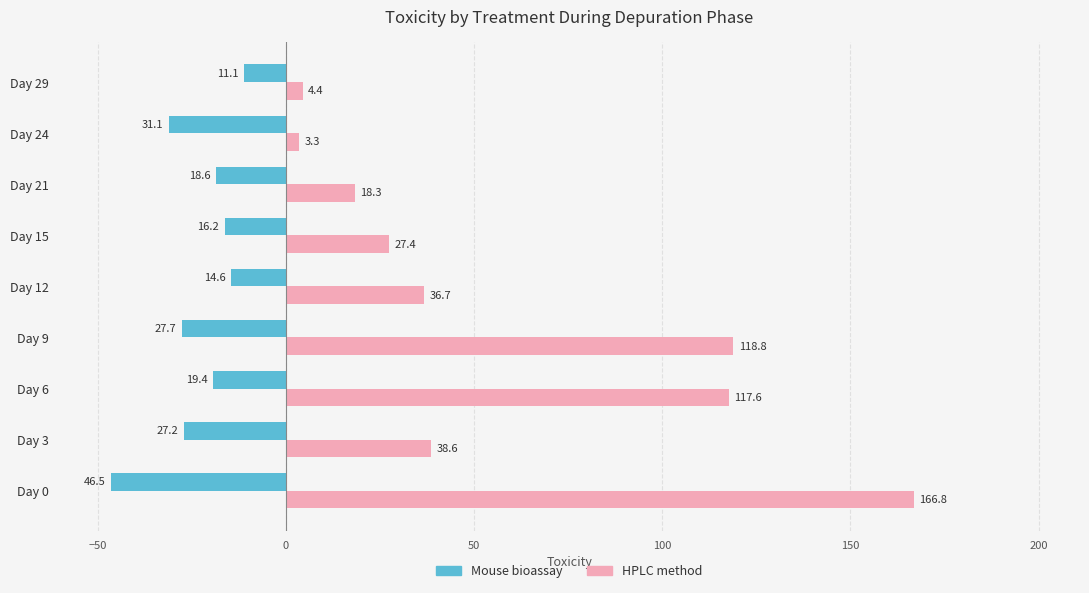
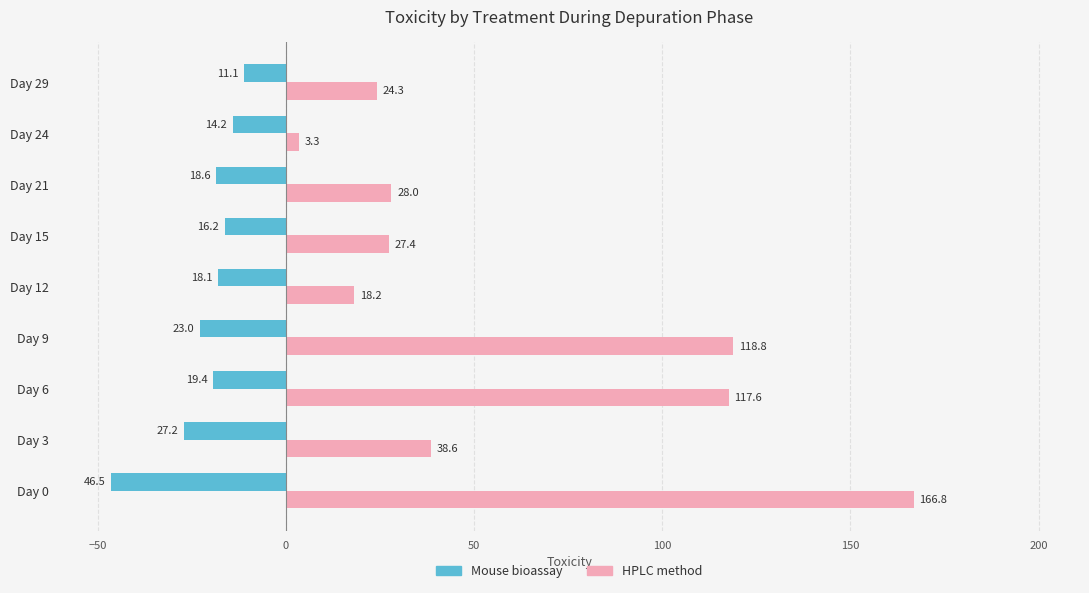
HPLC method, Day 29: 4.4 -> 24.3
Mouse bioassay, Day 24: 31.1 -> 14.2
HPLC method, Day 21: 18.3 -> 28.0
Mouse bioassay, Day 12: 14.6 -> 18.1
HPLC method, Day 12: 36.7 -> 18.2
Mouse bioassay, Day 9: 27.7 -> 23.0
